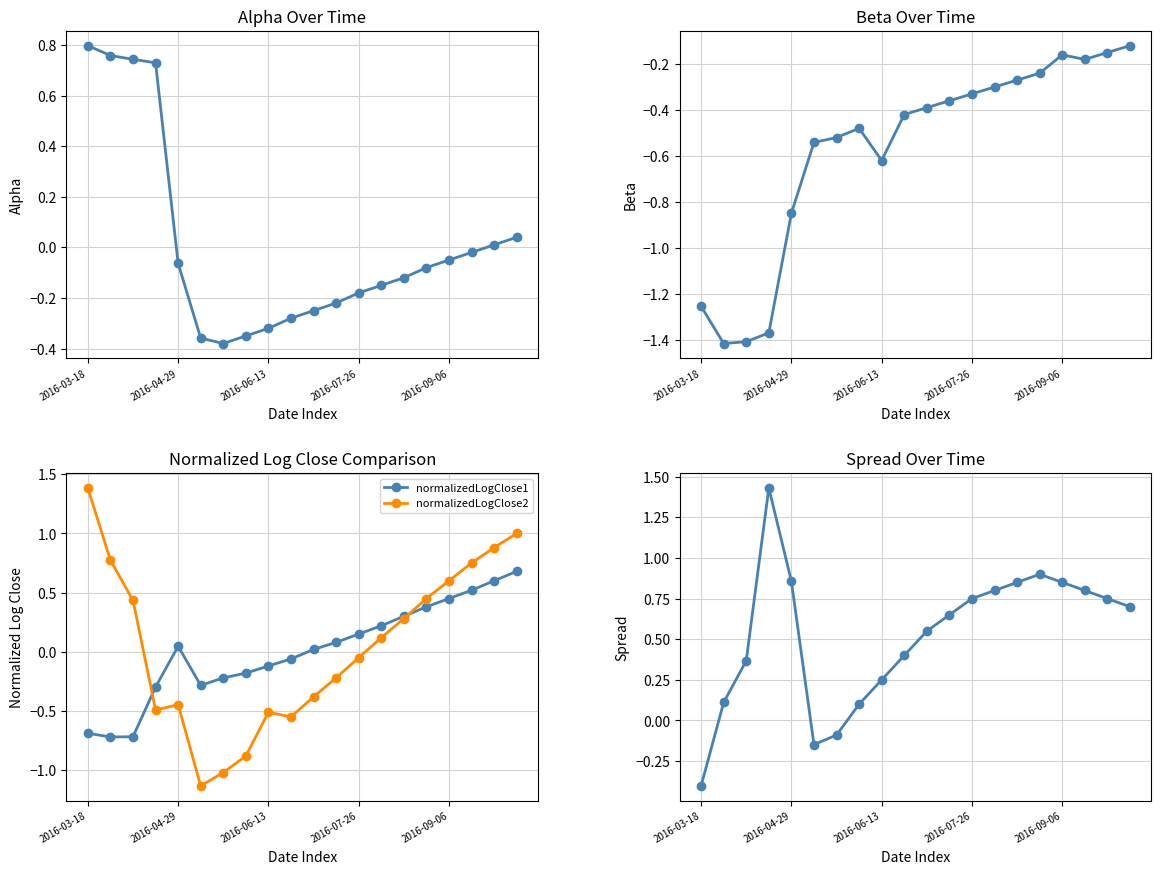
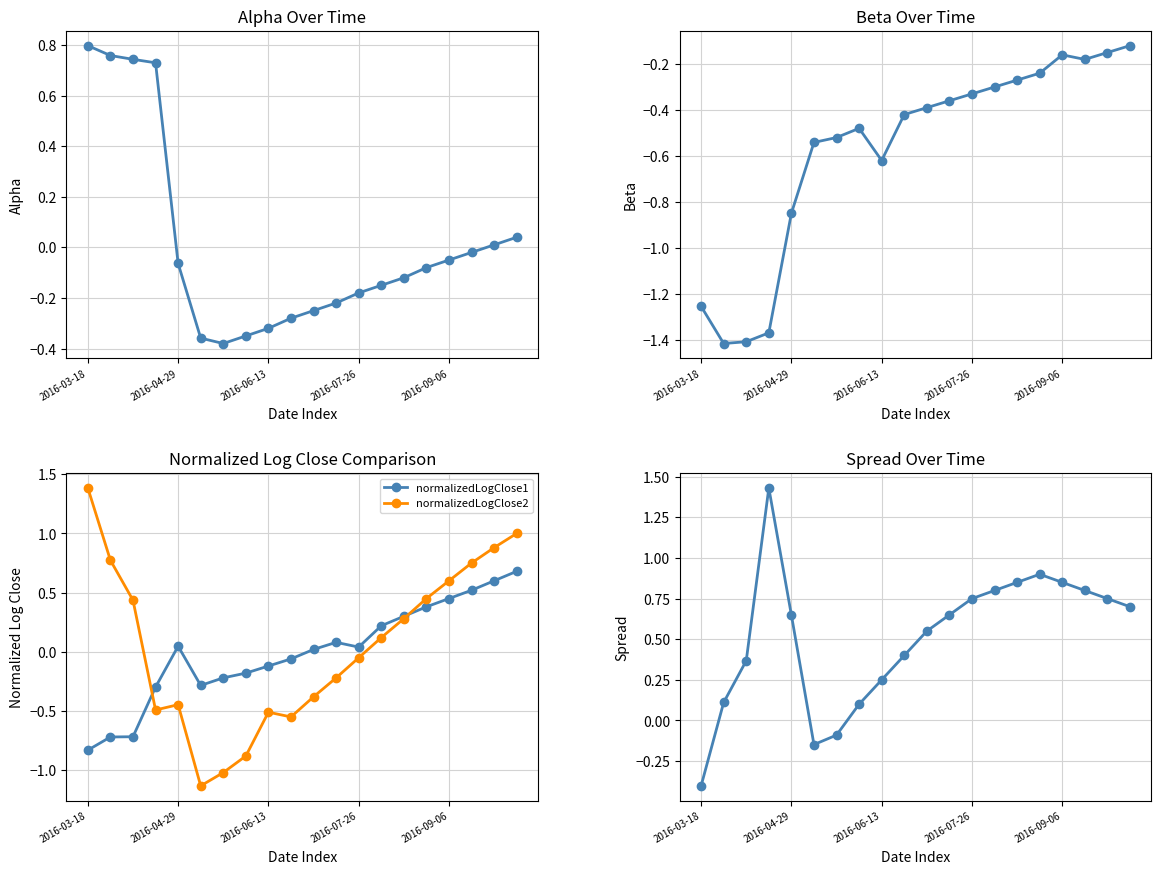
Normalized Log Close Comparison, normalizedLogClose1, 2016-03-18: -0.69 -> -0.83
Normalized Log Close Comparison, normalizedLogClose1, 2016-07-26: 0.15 -> 0.04
Spread Over Time, 2016-04-29: 0.86 -> 0.65
